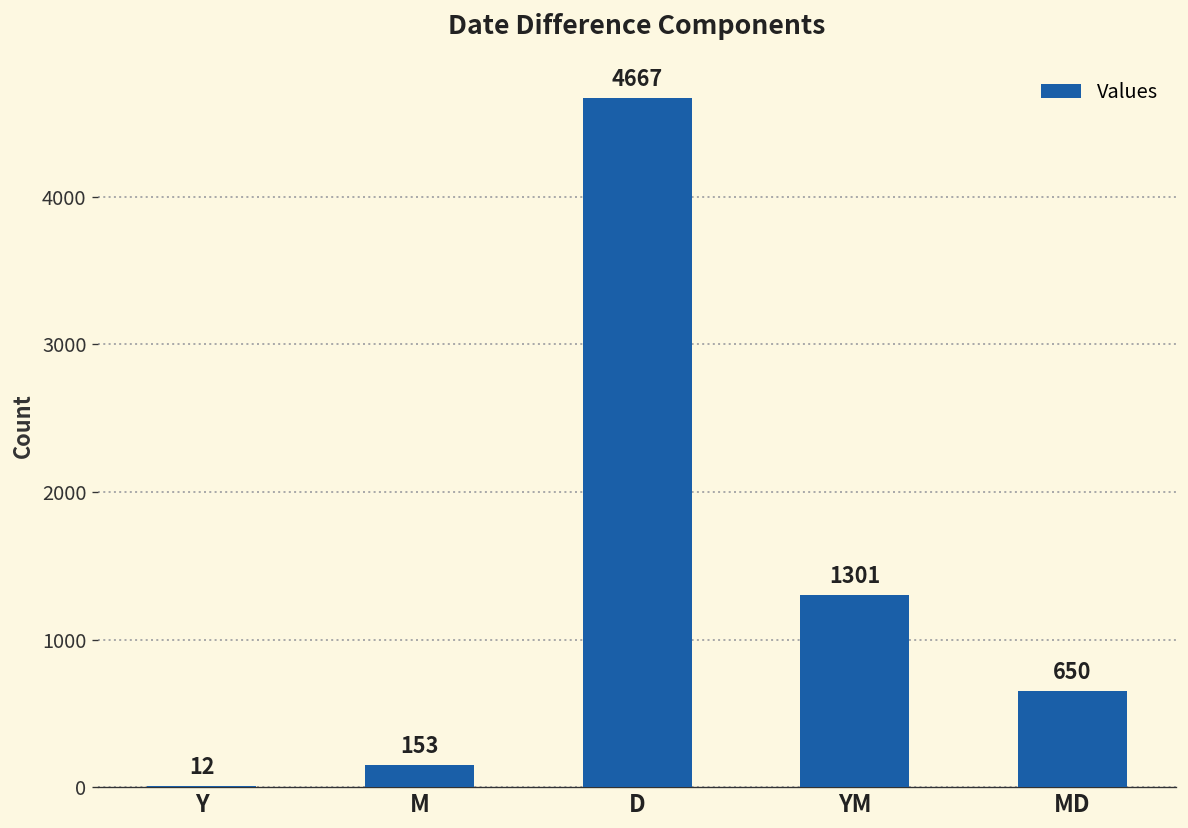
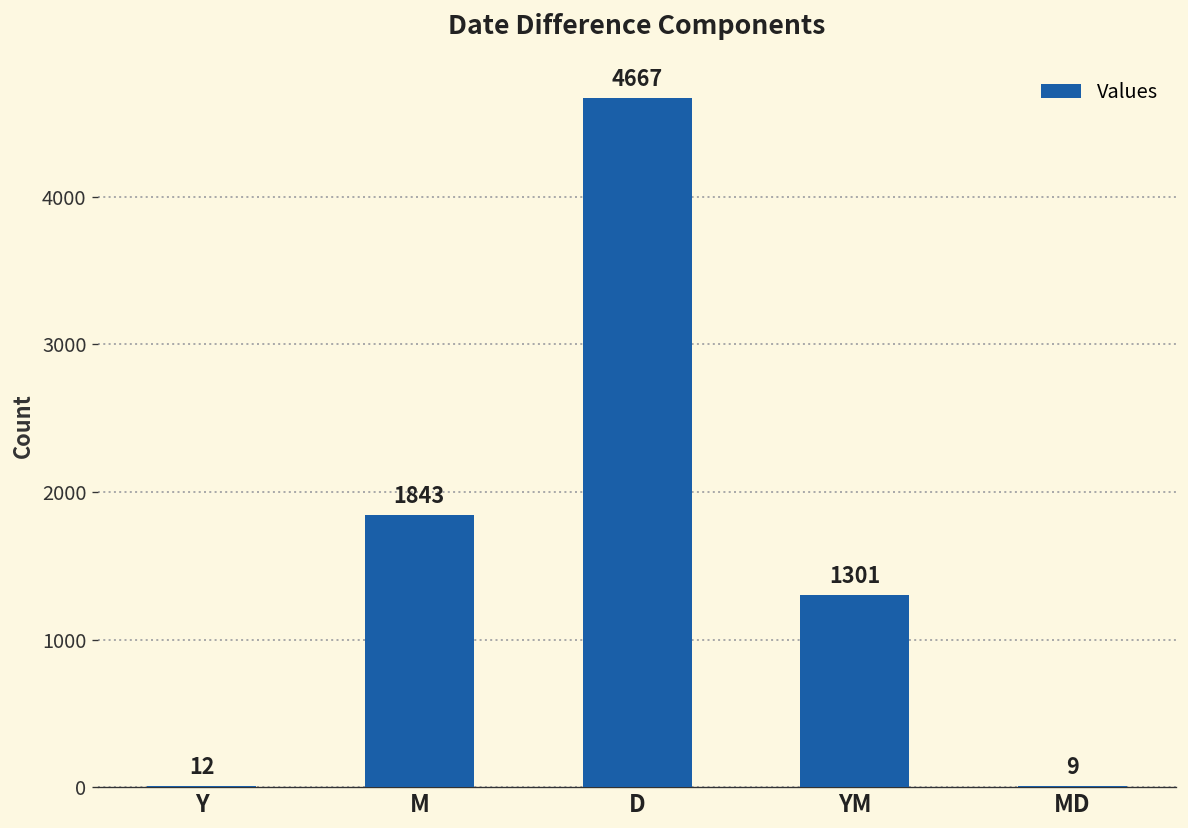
M: 153 -> 1843
MD: 650 -> 9
